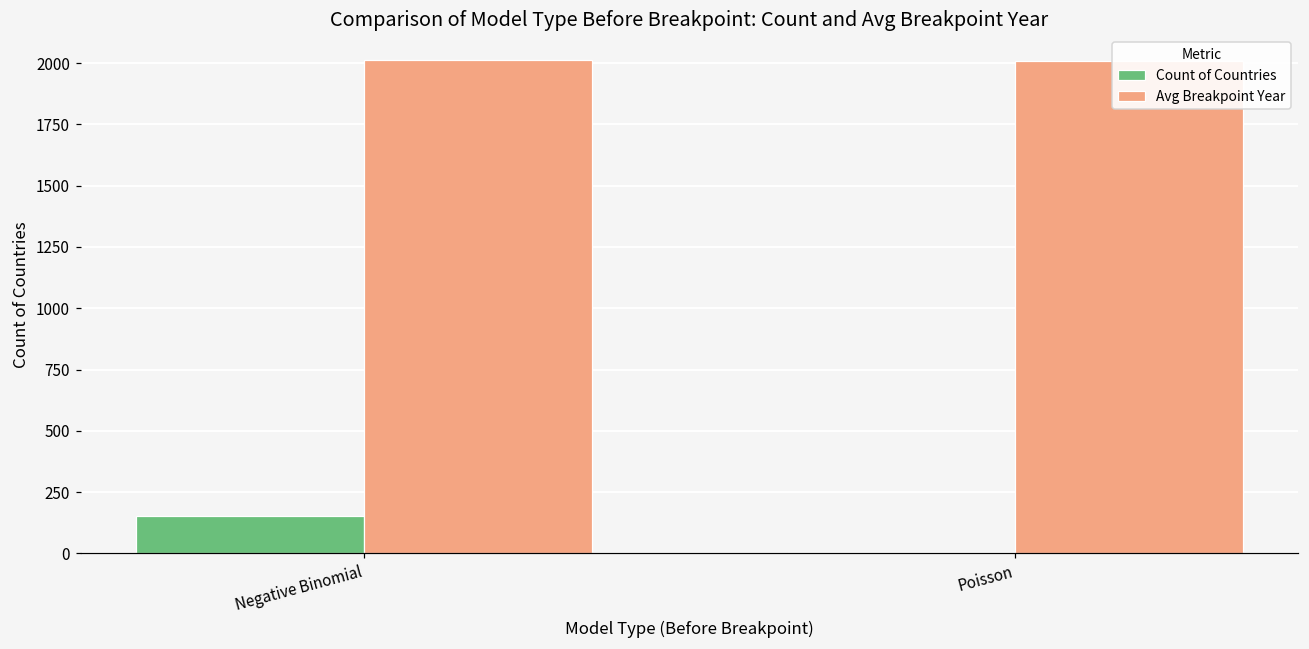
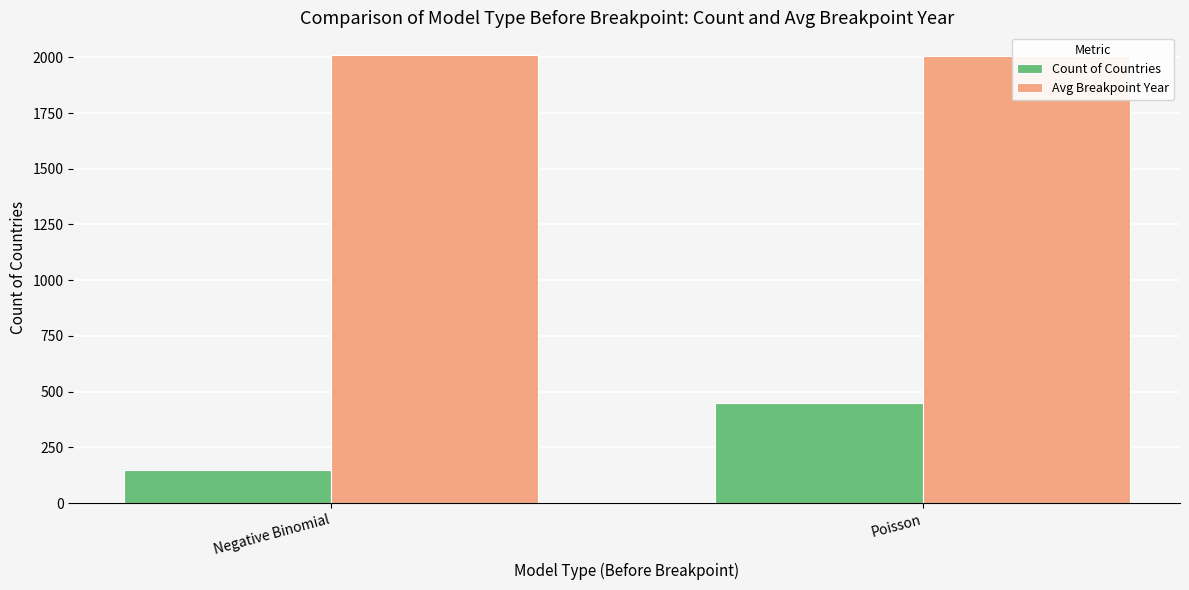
Count of Countries, Poisson: 10 -> 450
